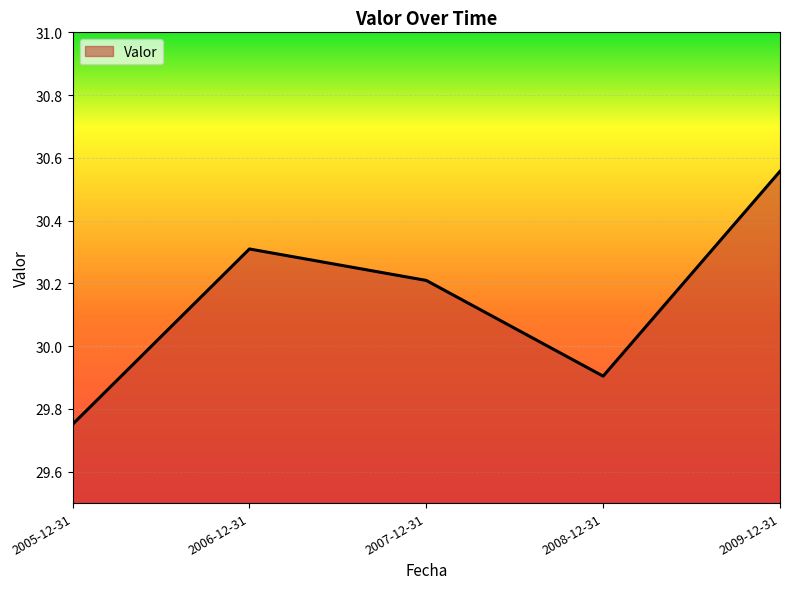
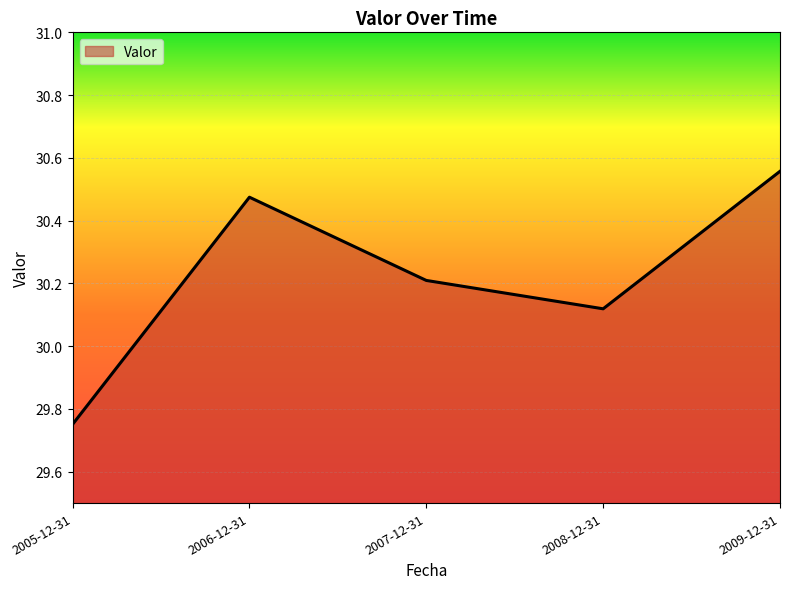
2006-12-31: 30.31 -> 30.47
2008-12-31: 29.90 -> 30.12
